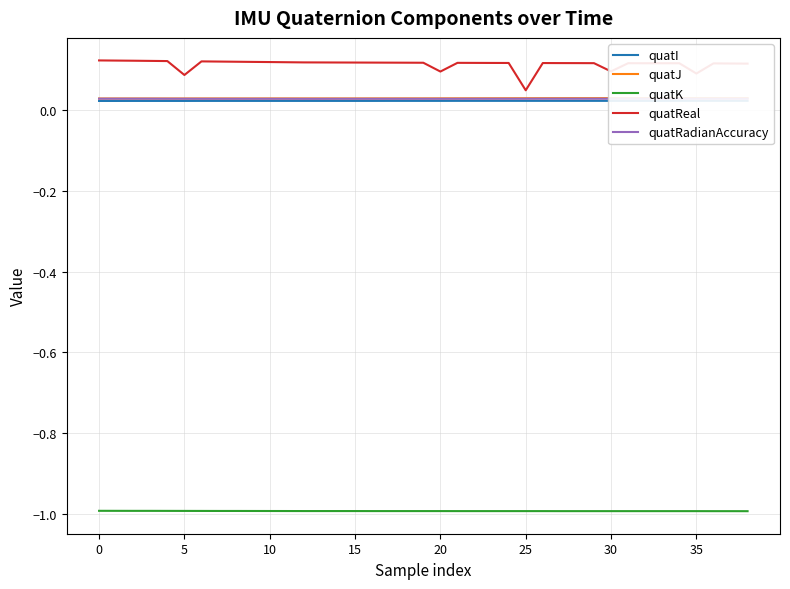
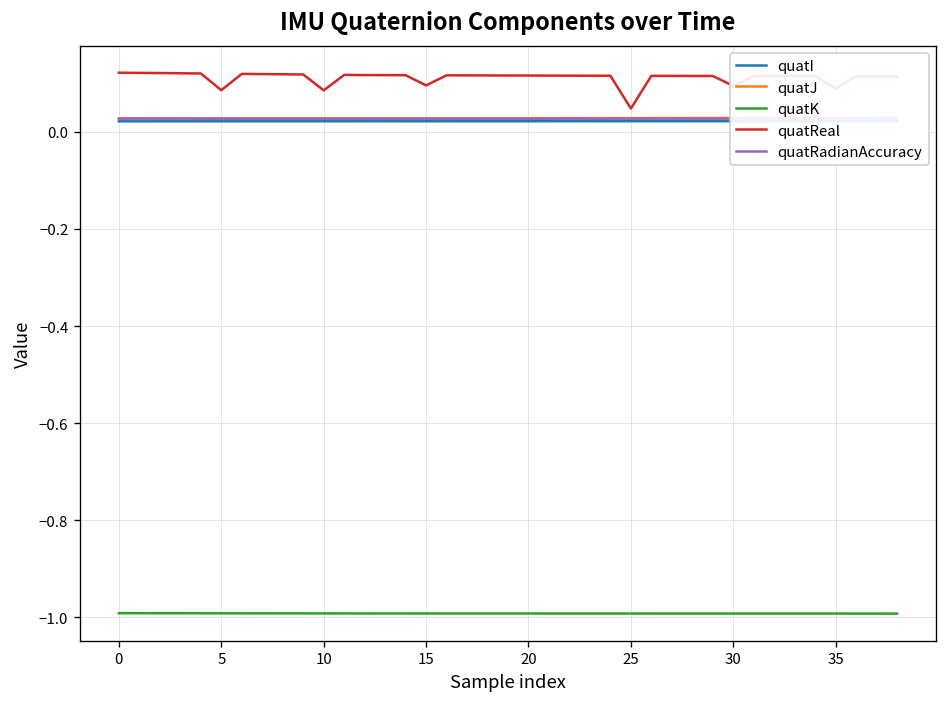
quatReal, 10: 0.12 -> 0.09
quatReal, 15: 0.12 -> 0.10
quatReal, 20: 0.09 -> 0.12
